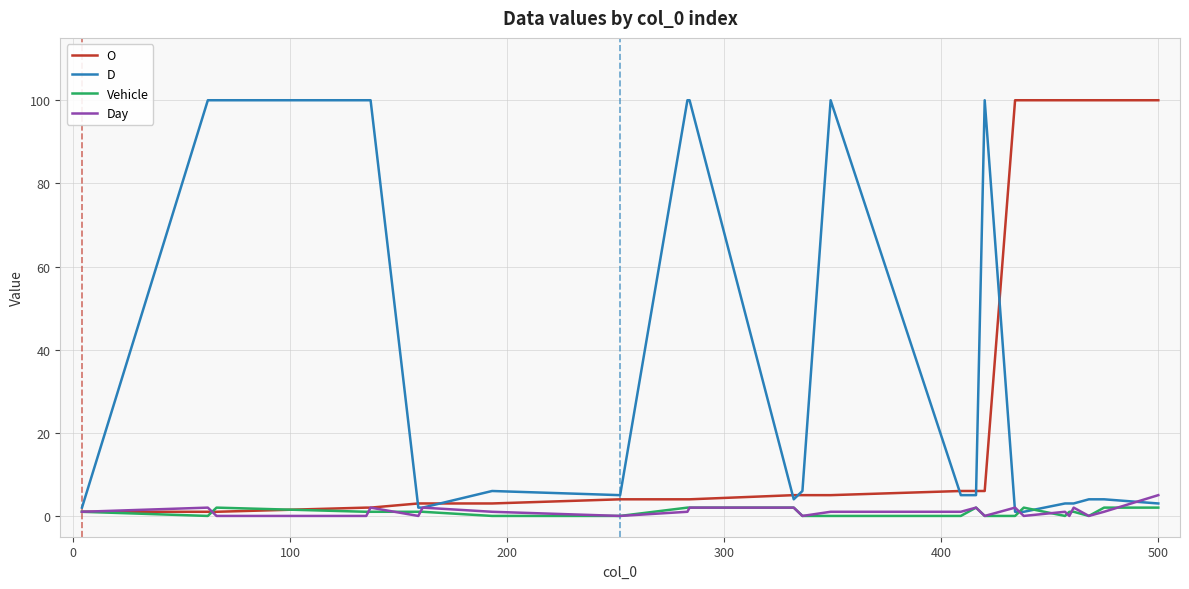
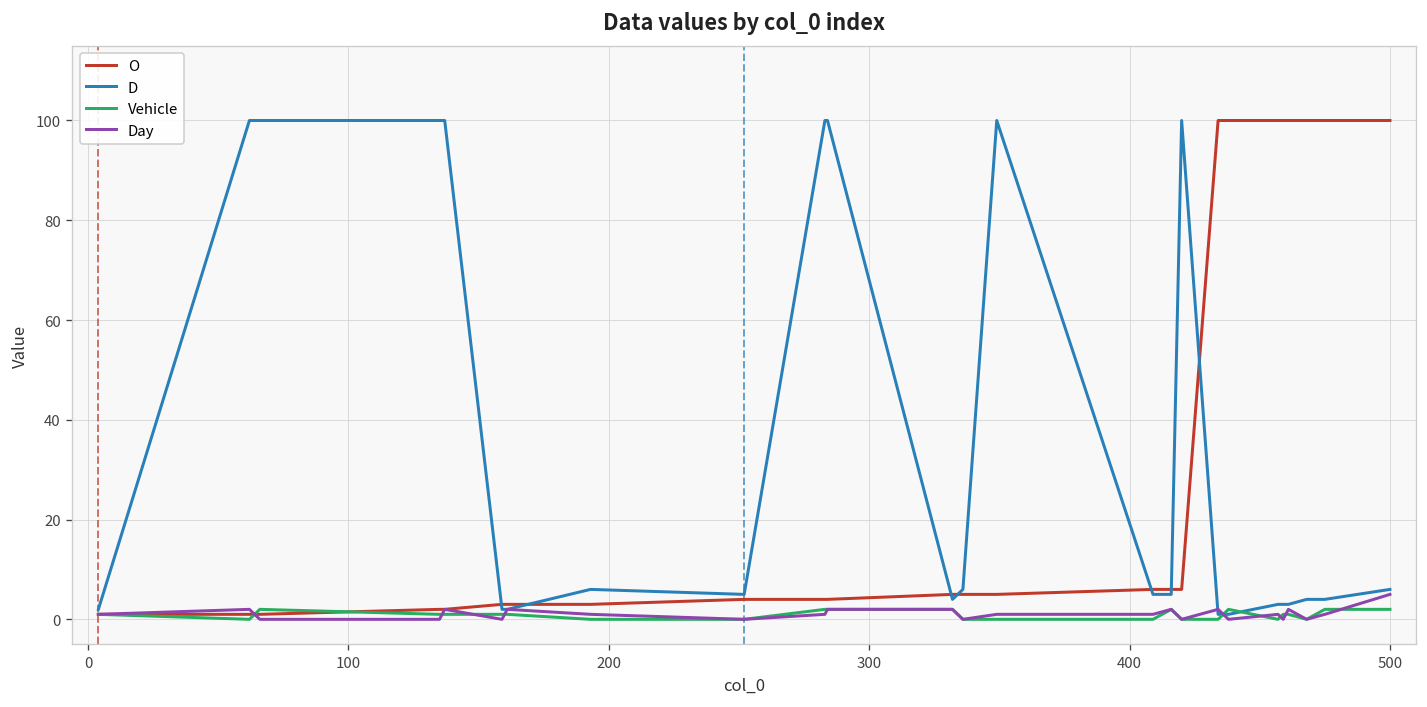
D, 500: 3 -> 6
